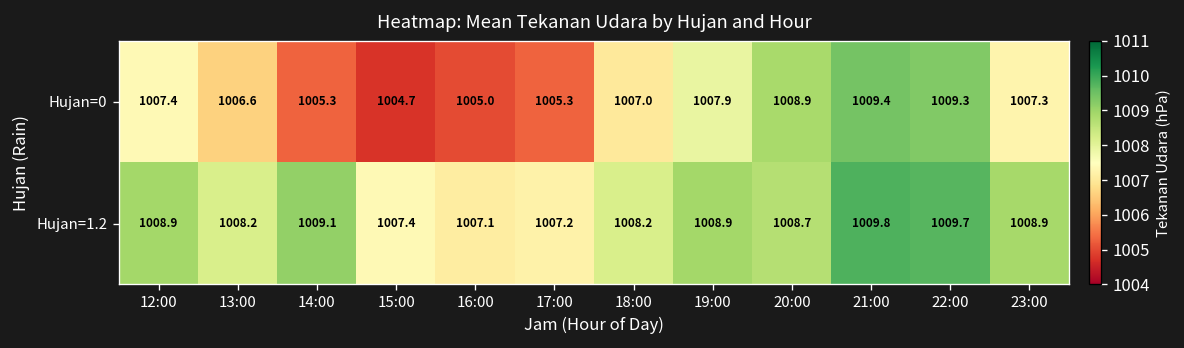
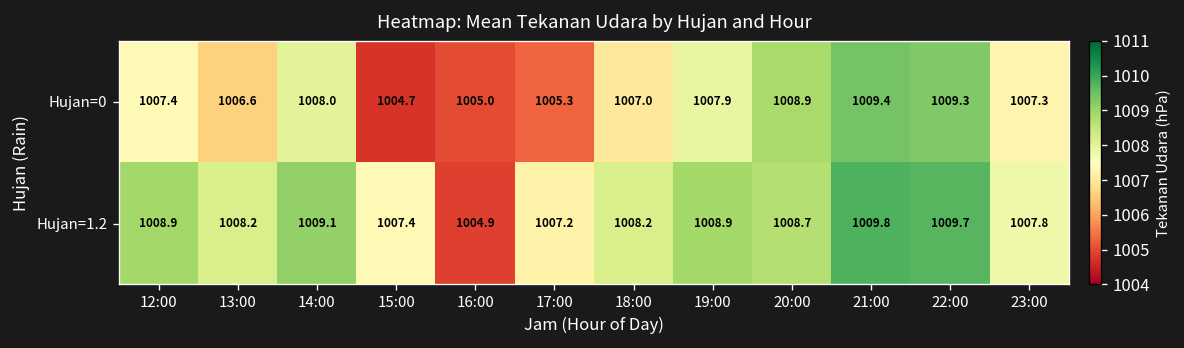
Hujan=0, 14:00: 1005.3 -> 1008.0
Hujan=1.2, 16:00: 1007.1 -> 1004.9
Hujan=1.2, 23:00: 1008.9 -> 1007.8
